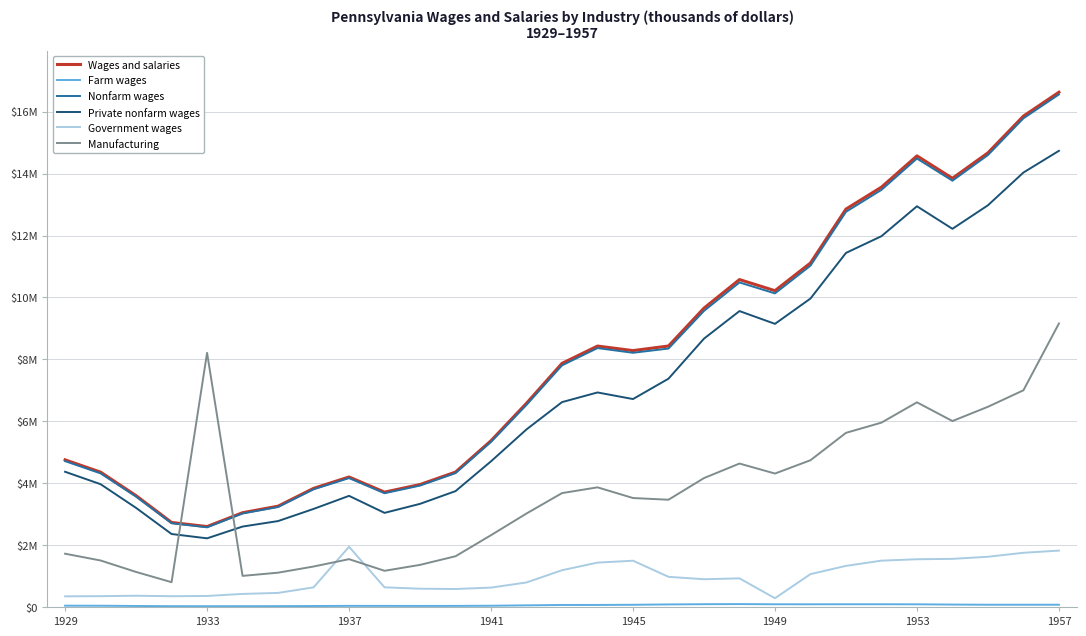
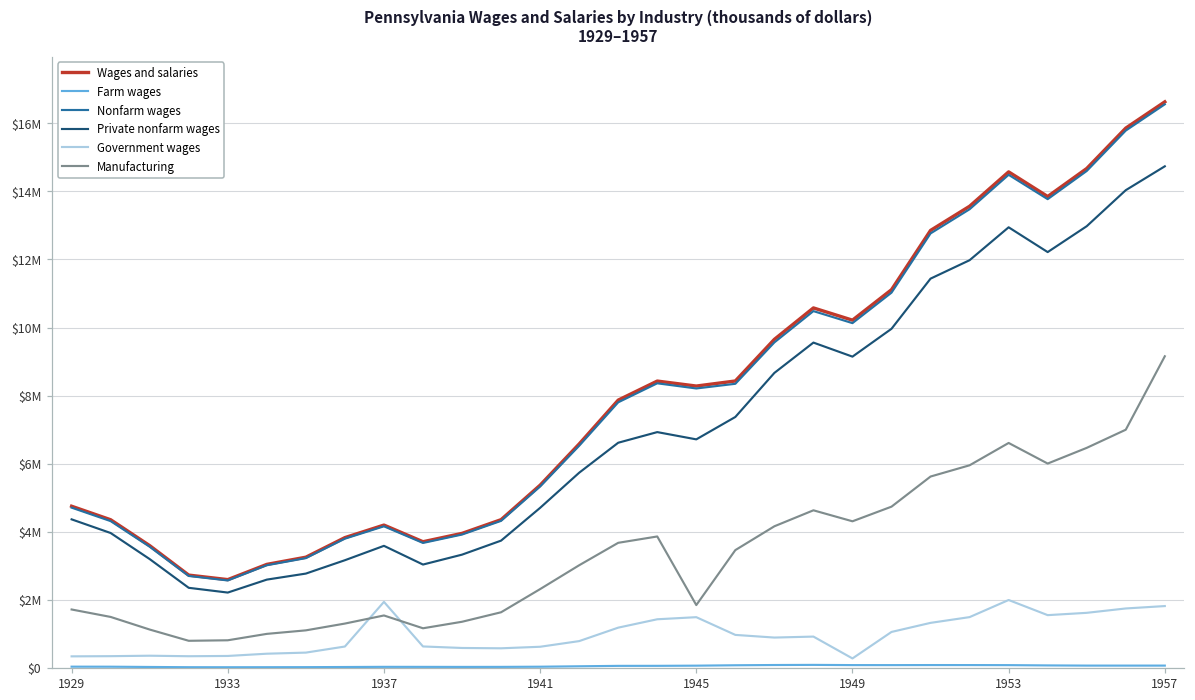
Manufacturing, 1933: $8200000 -> $800000
Manufacturing, 1945: $3500000 -> $1900000
Government wages, 1953: $1500000 -> $2000000
